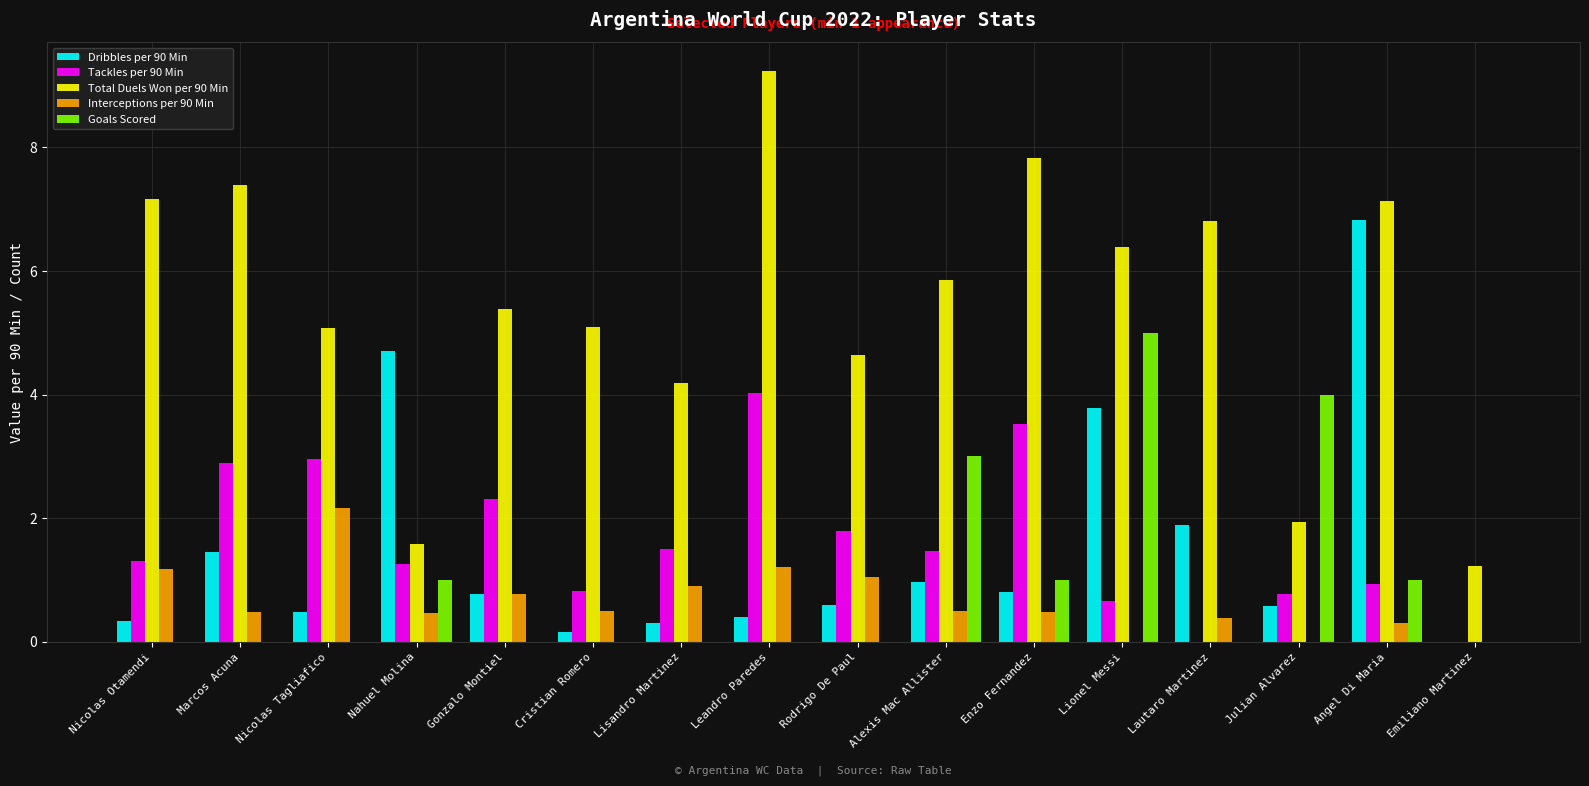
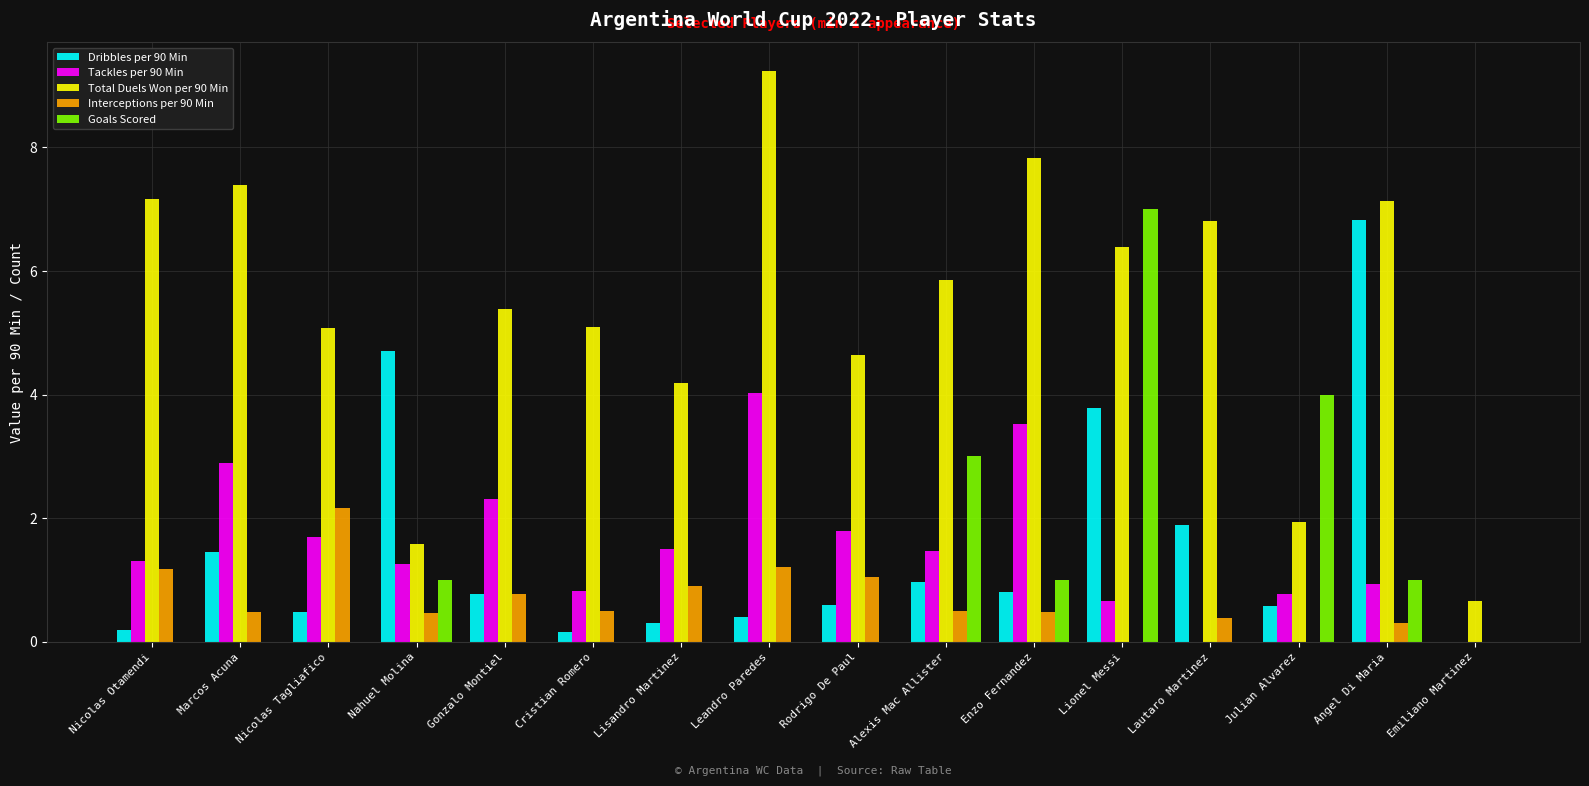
Dribbles per 90 Min, Nicolas Otamendi: 0.3 -> 0.2
Tackles per 90 Min, Nicolas Tagliafico: 3.0 -> 1.7
Goals Scored, Lionel Messi: 5 -> 7
Total Duels Won per 90 Min, Emiliano Martinez: 1.2 -> 0.7
